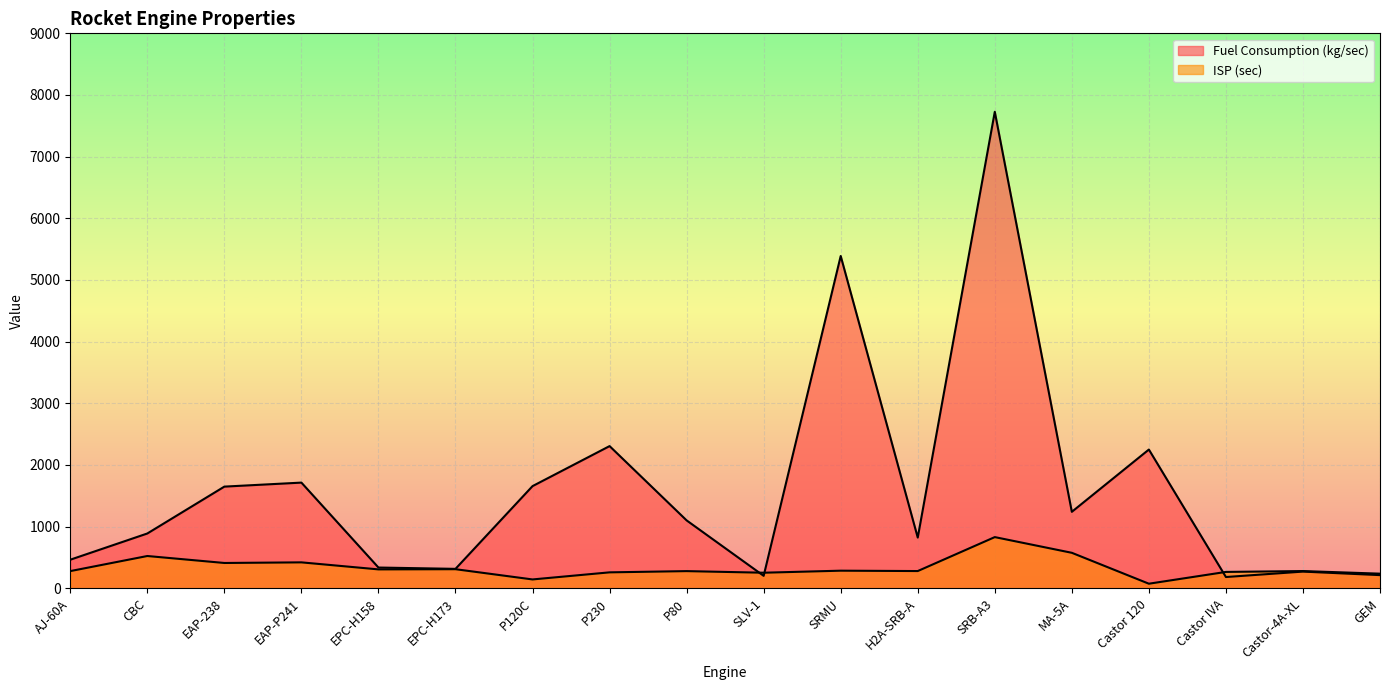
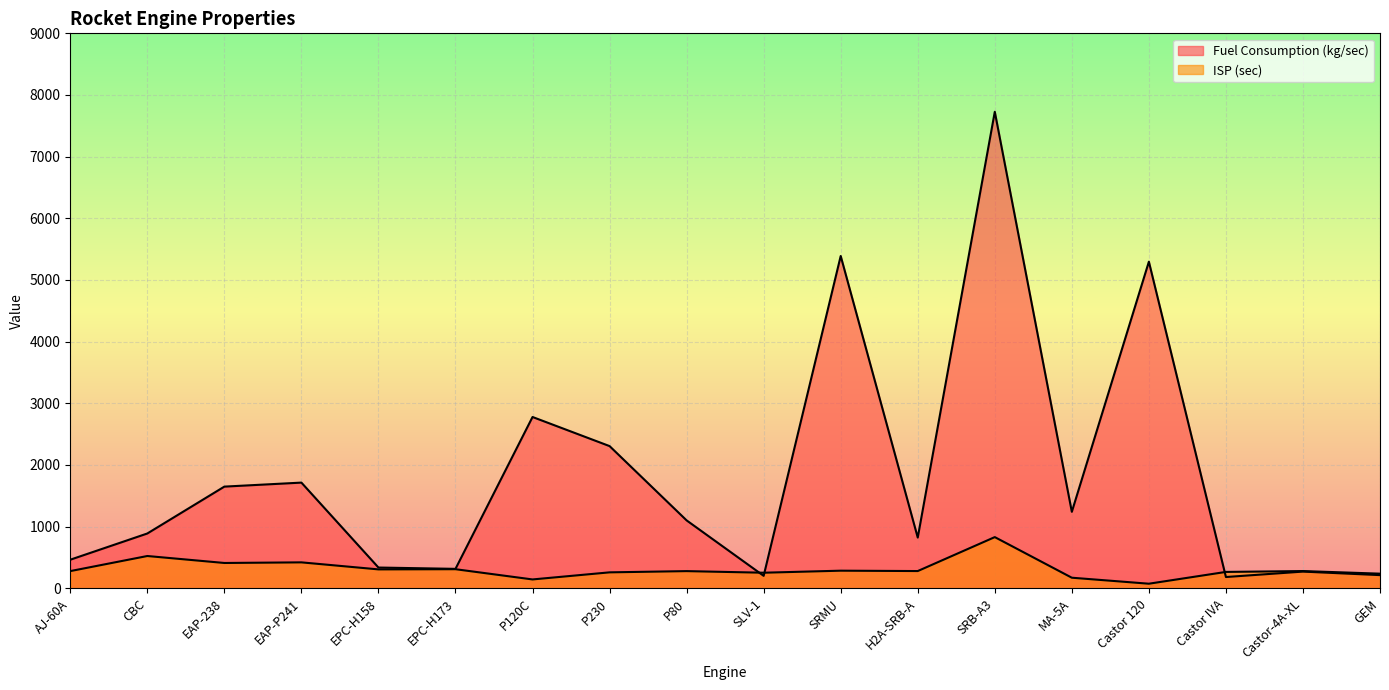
Fuel Consumption (kg/sec), P120C: 1700 -> 2800
ISP (sec), MA-5A: 600 -> 200
Fuel Consumption (kg/sec), Castor 120: 2300 -> 5300
